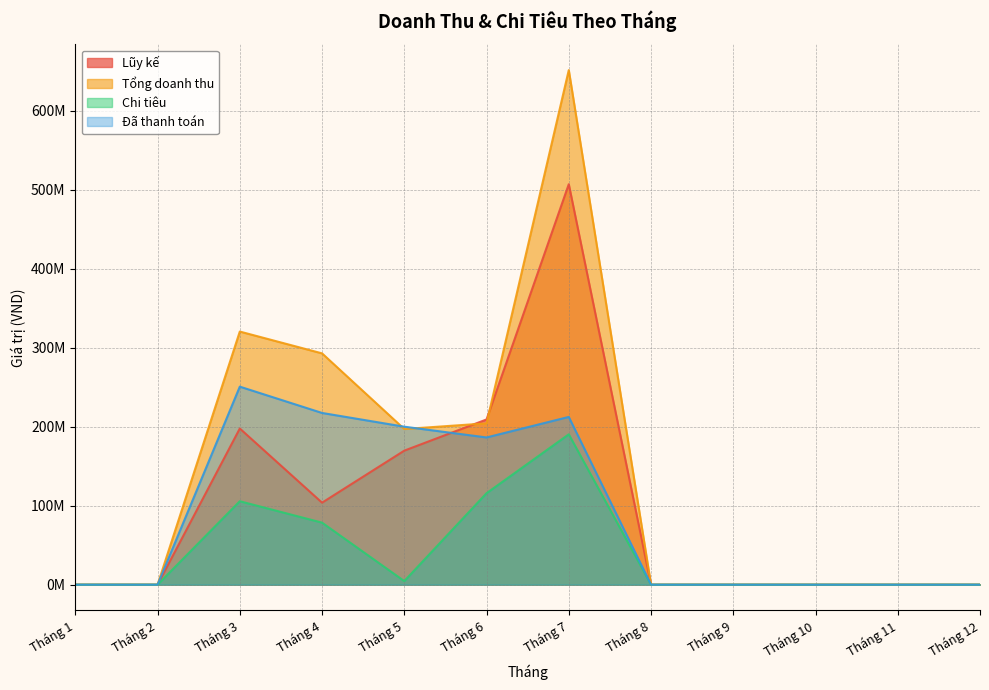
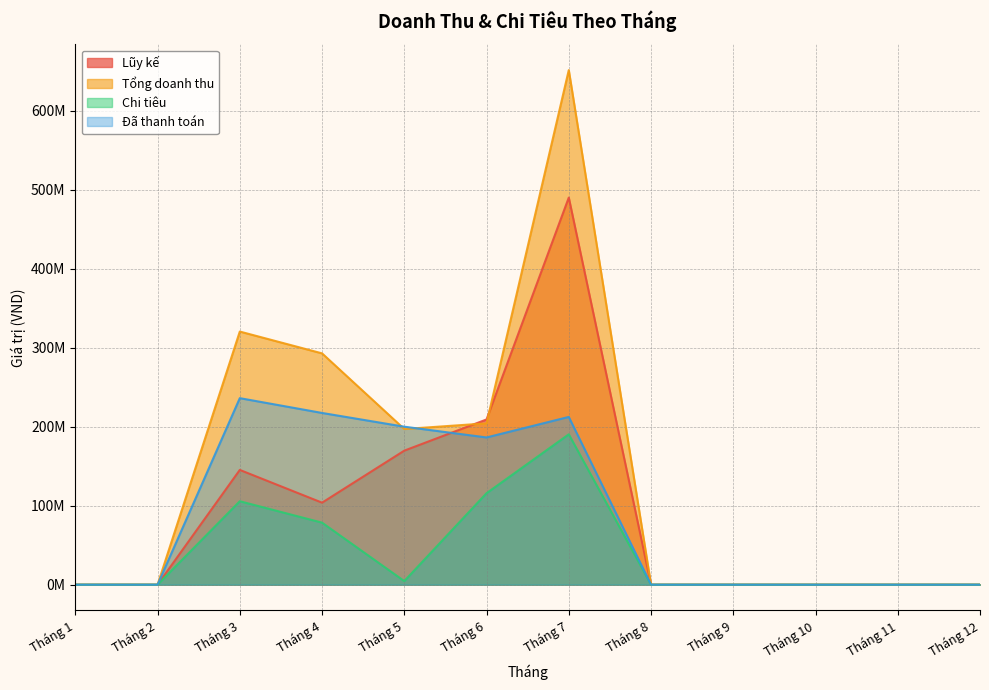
Lũy kế, Tháng 3: 200000000 -> 150000000
Đã thanh toán, Tháng 3: 250000000 -> 240000000
Lũy kế, Tháng 7: 510000000 -> 490000000
